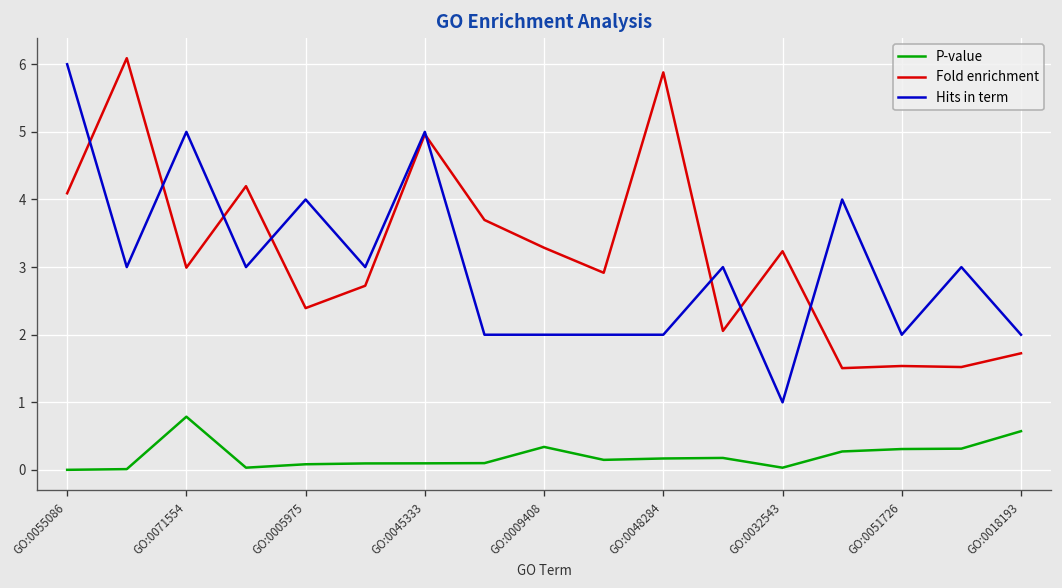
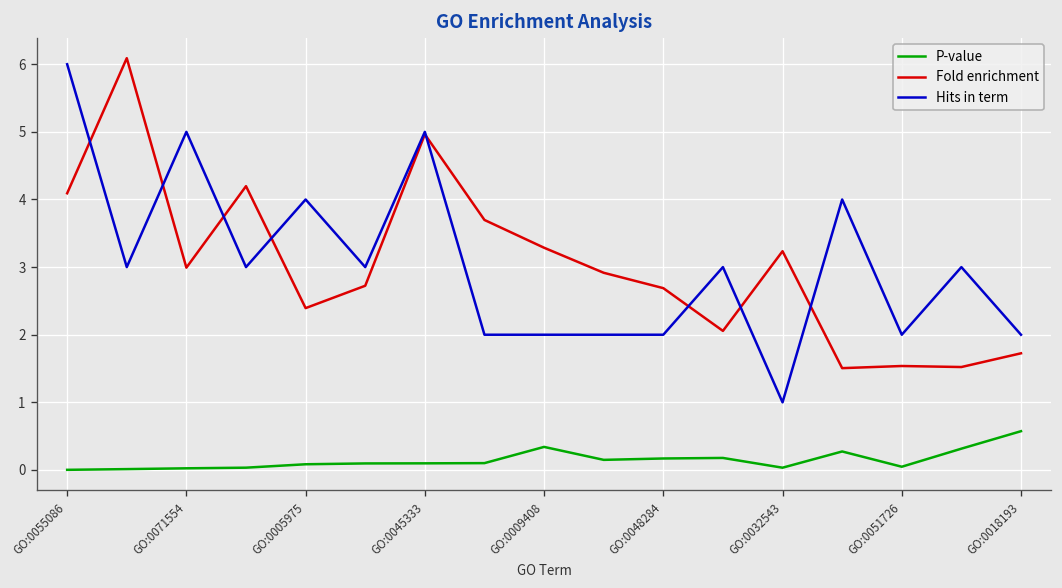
P-value, GO:0071554: 0.8 -> 0.0
Fold enrichment, GO:0048284: 5.9 -> 2.7
P-value, GO:0051726: 0.3 -> 0.0
